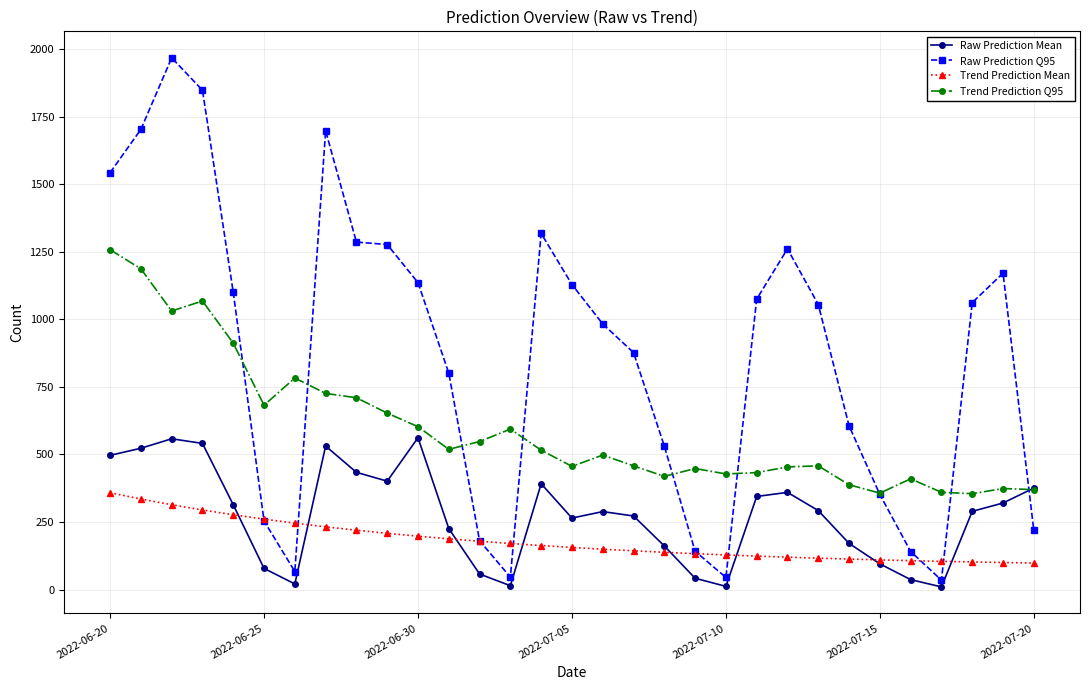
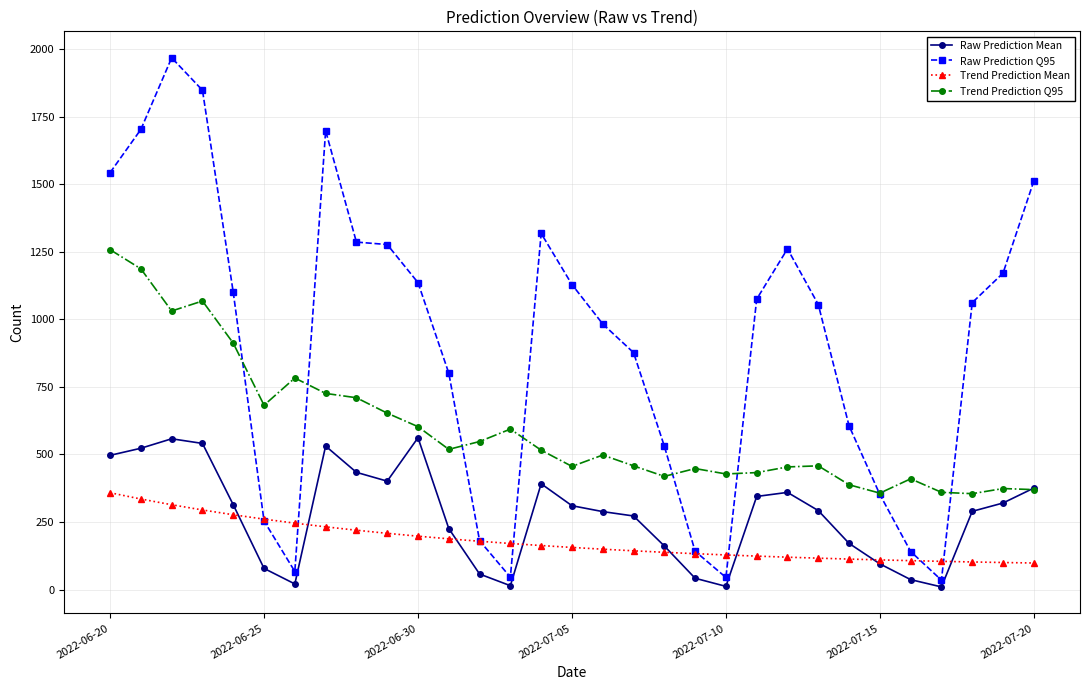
Raw Prediction Mean, 2022-07-05: 260 -> 310
Raw Prediction Q95, 2022-07-20: 220 -> 1510
